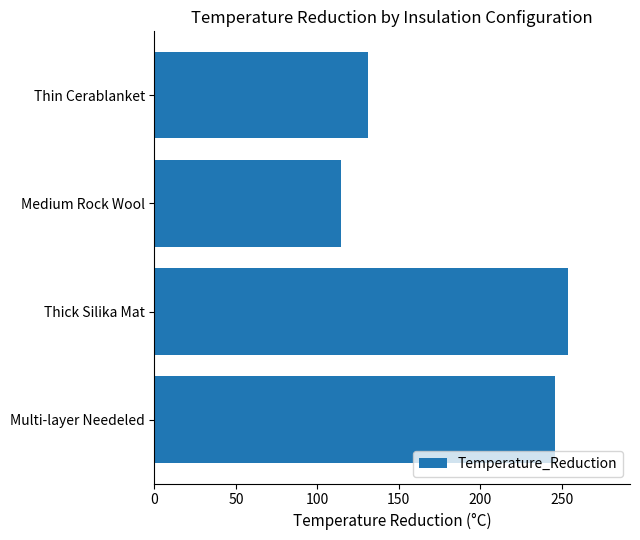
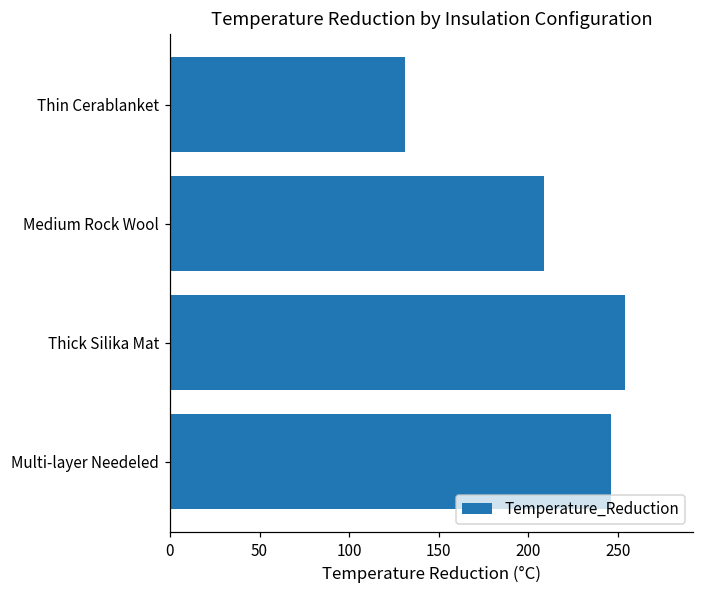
Medium Rock Wool: 114 -> 209
